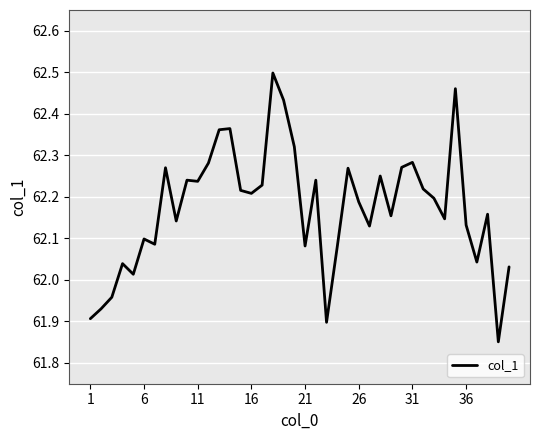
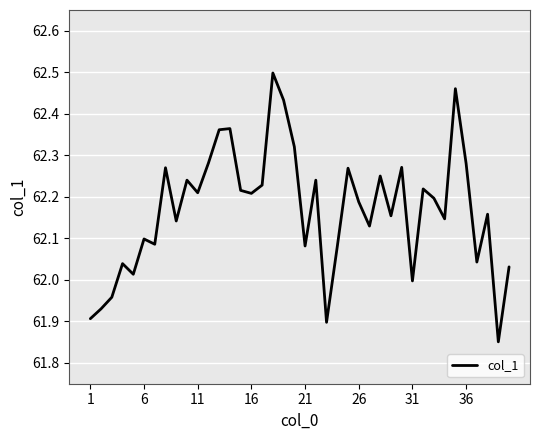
11: 62.24 -> 62.21
31: 62.28 -> 62.00
36: 62.13 -> 62.28
